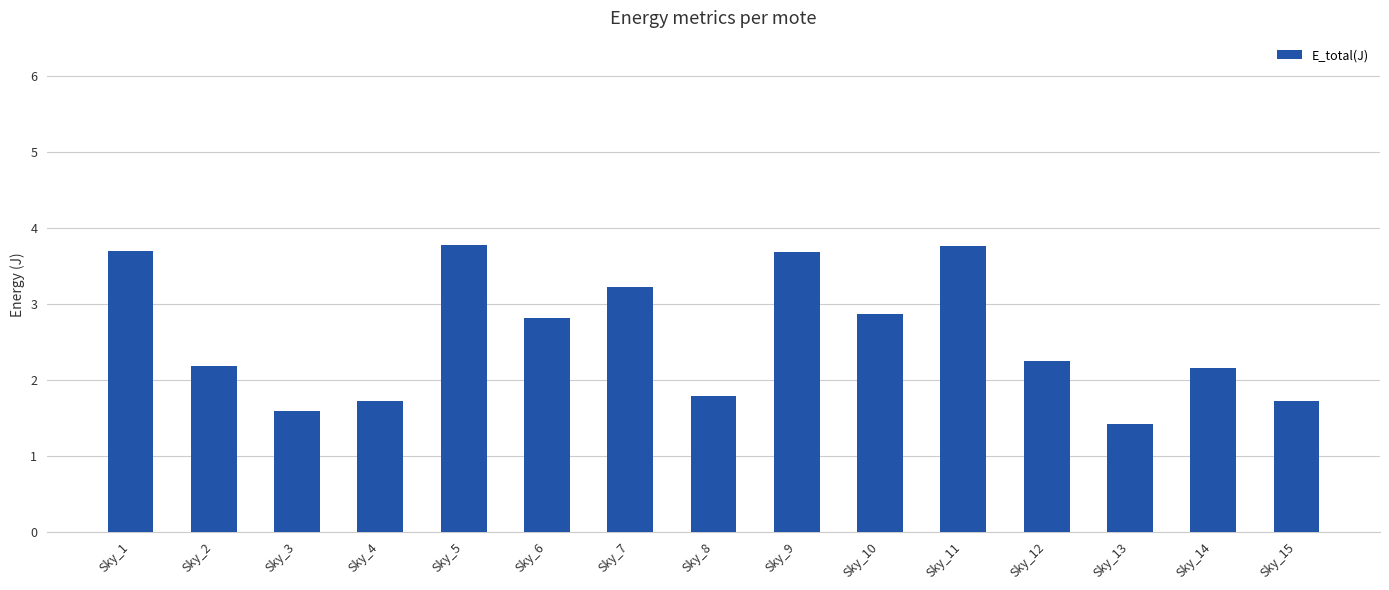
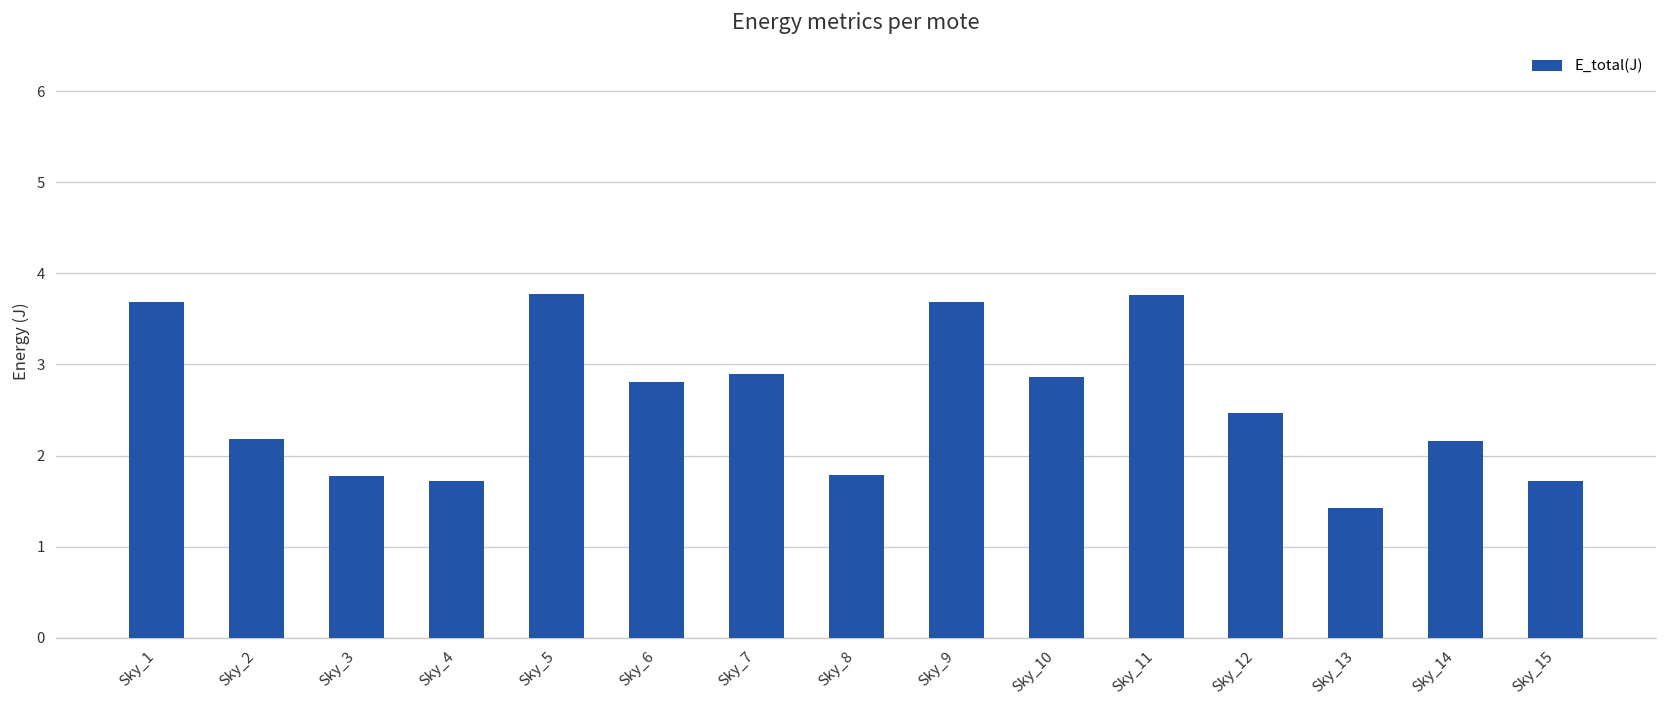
Sky_3: 1.6 -> 1.8
Sky_7: 3.2 -> 2.9
Sky_12: 2.3 -> 2.5
